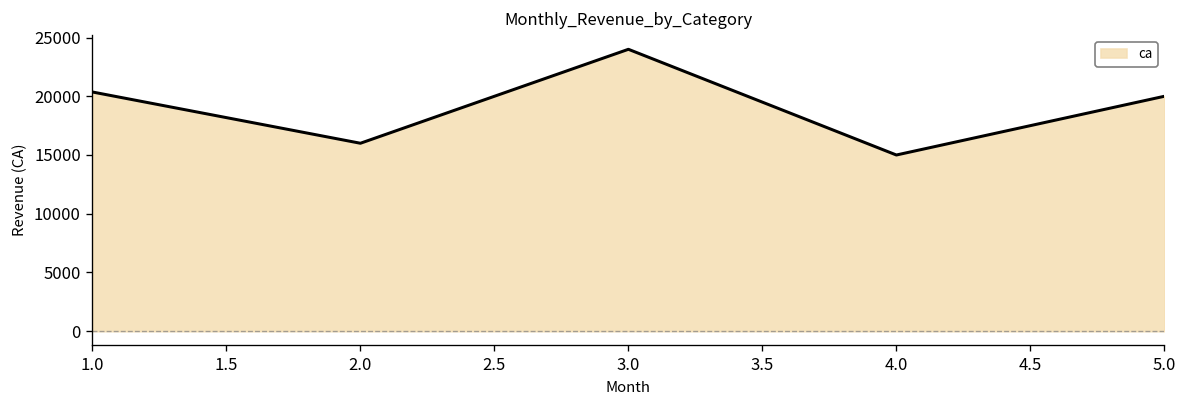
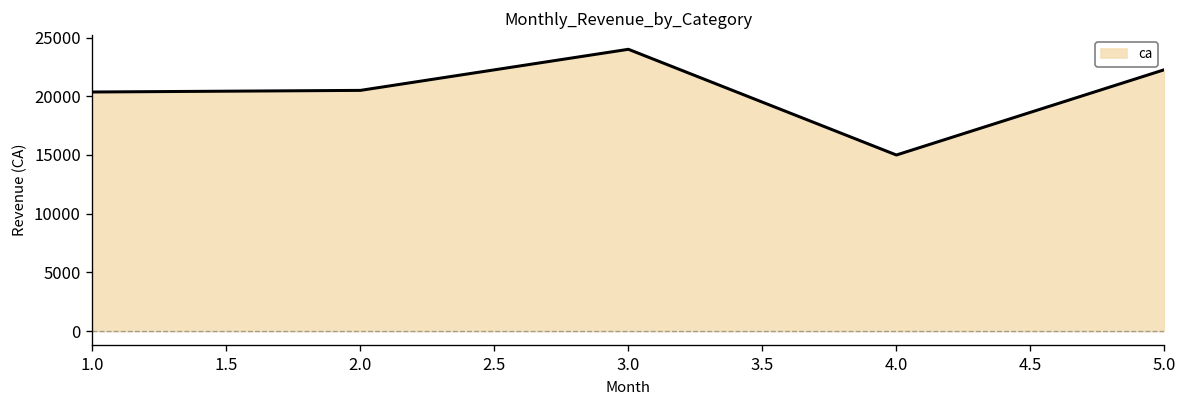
2.0: 16000 -> 21000
5.0: 20000 -> 22000
